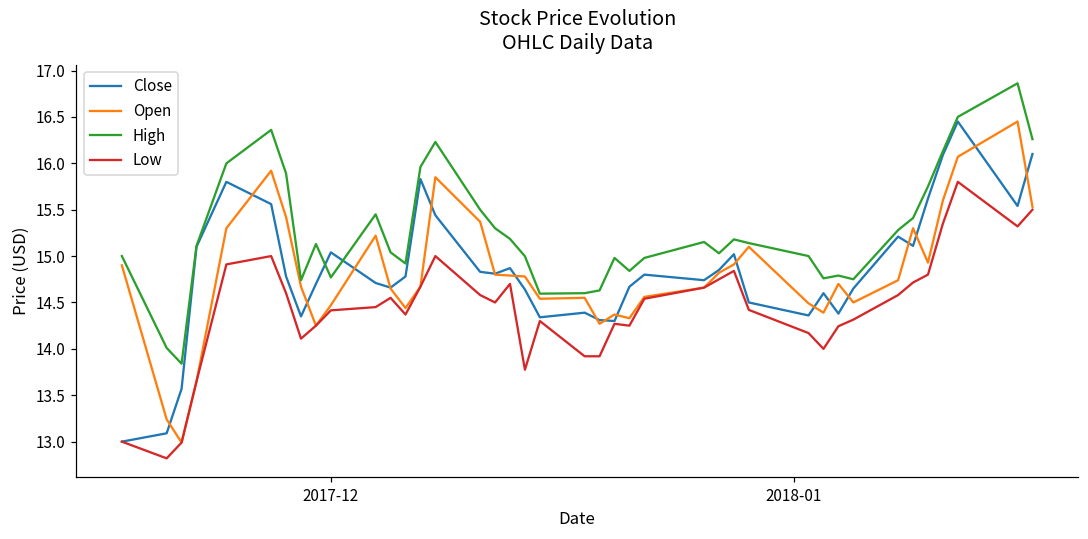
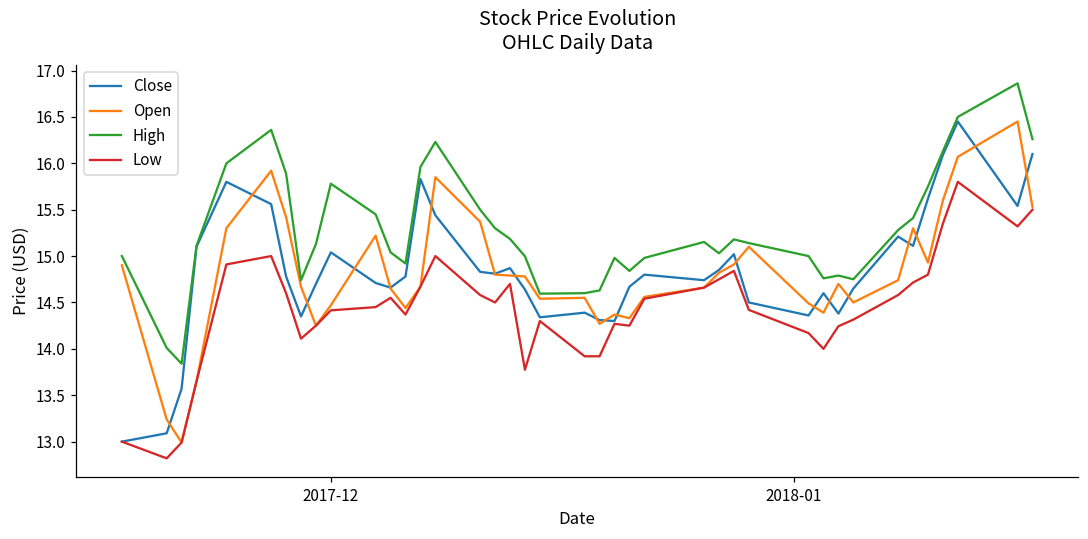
High, 2017-12: 14.8 -> 15.8
